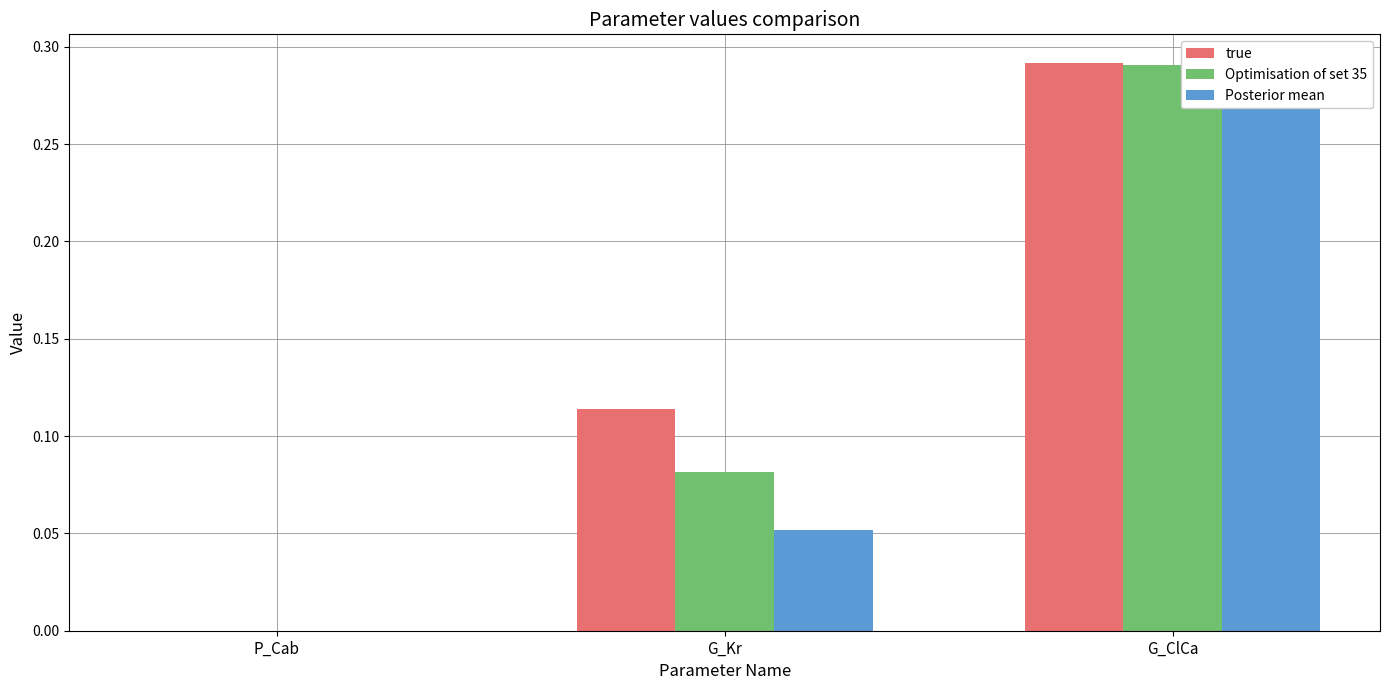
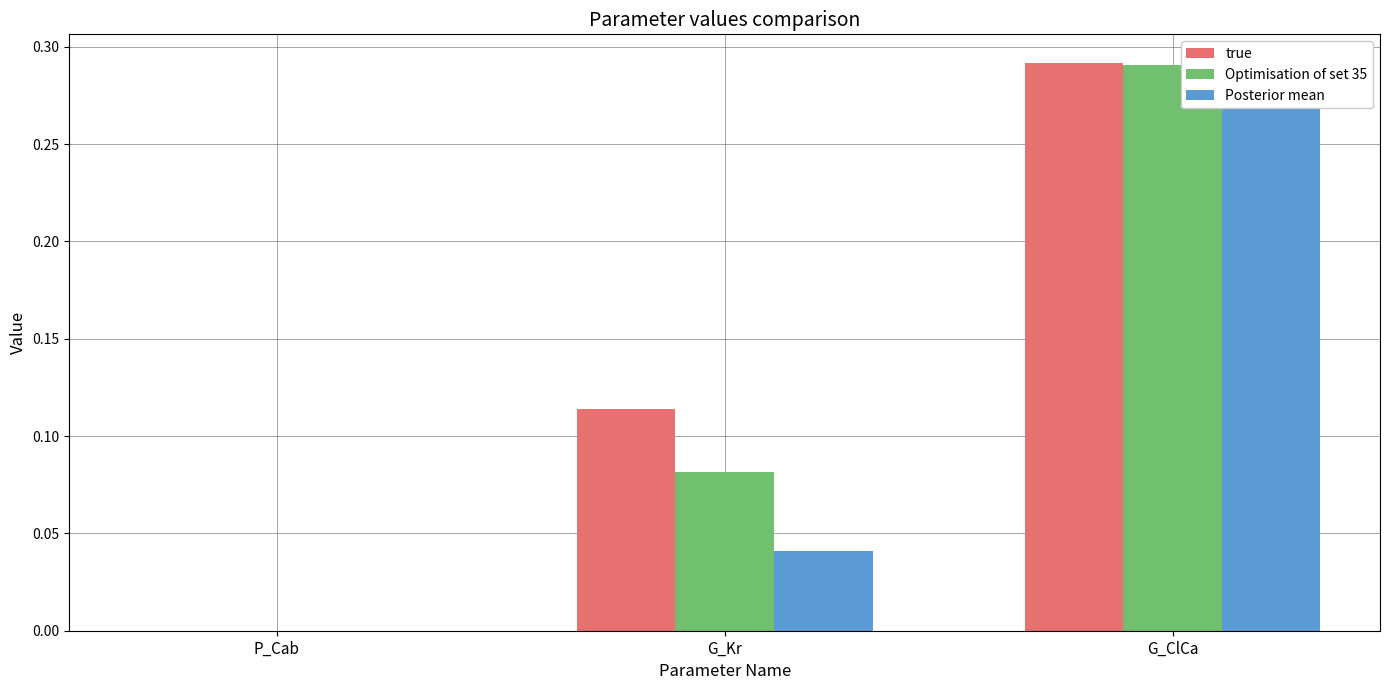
Posterior mean, G_Kr: 0.052 -> 0.041
